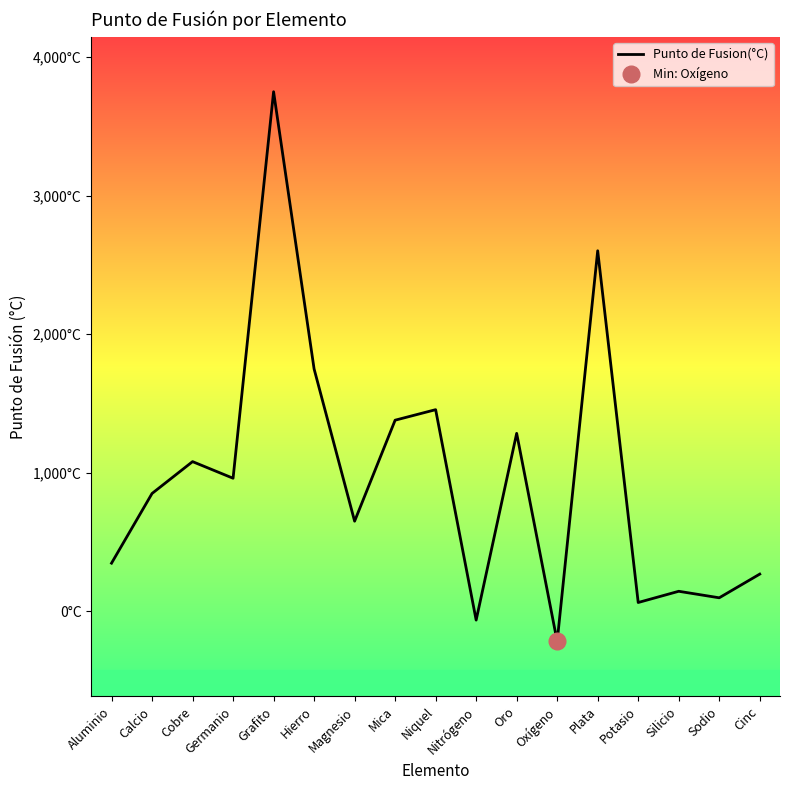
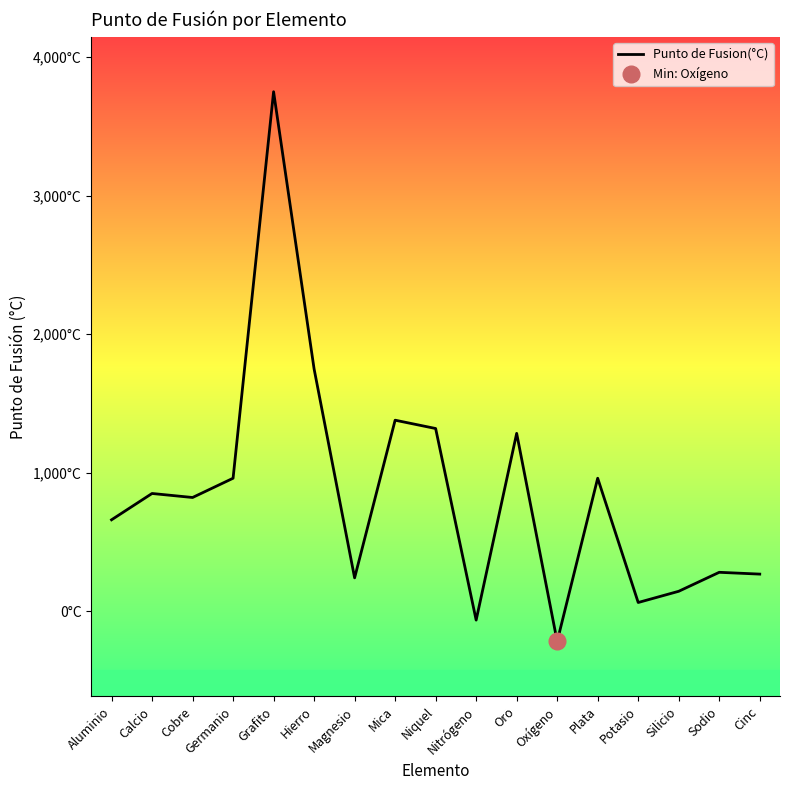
Punto de Fusion(°C), Aluminio: 350°C -> 660°C
Punto de Fusion(°C), Cobre: 1,080°C -> 820°C
Punto de Fusion(°C), Magnesio: 650°C -> 240°C
Punto de Fusion(°C), Niquel: 1,460°C -> 1,320°C
Punto de Fusion(°C), Plata: 2,600°C -> 960°C
Punto de Fusion(°C), Sodio: 100°C -> 280°C
